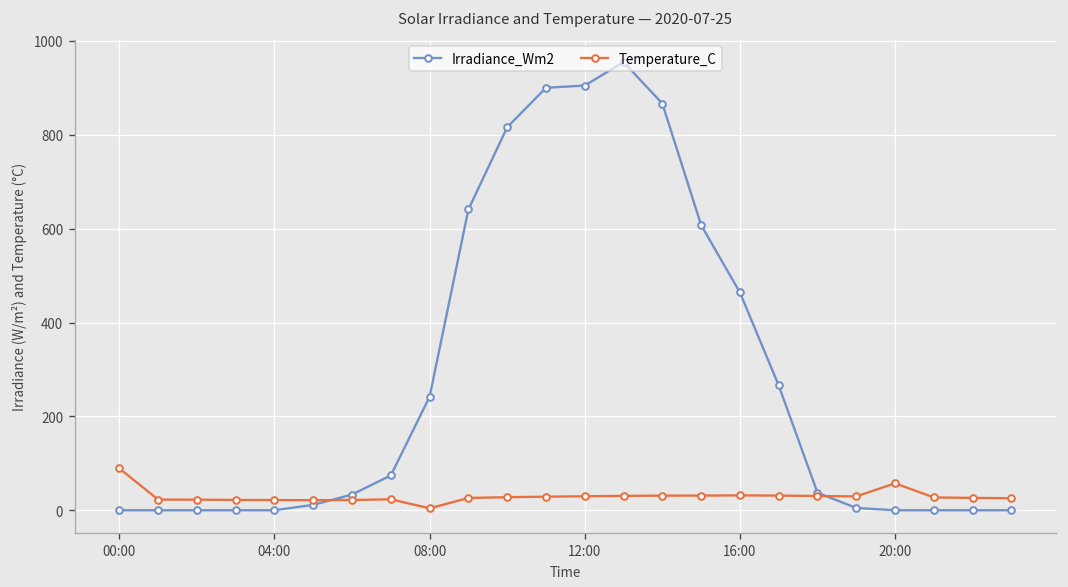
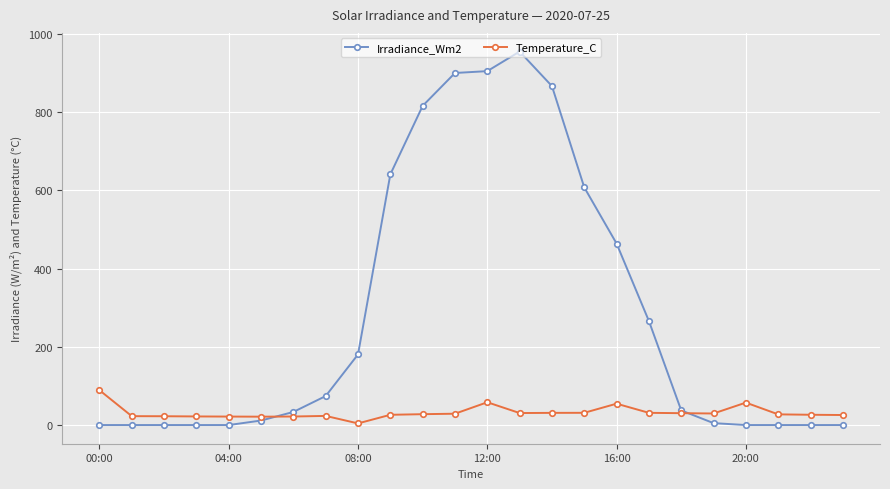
Irradiance_Wm2, 08:00: 240 -> 180
Temperature_C, 12:00: 30 -> 60
Temperature_C, 16:00: 30 -> 50
